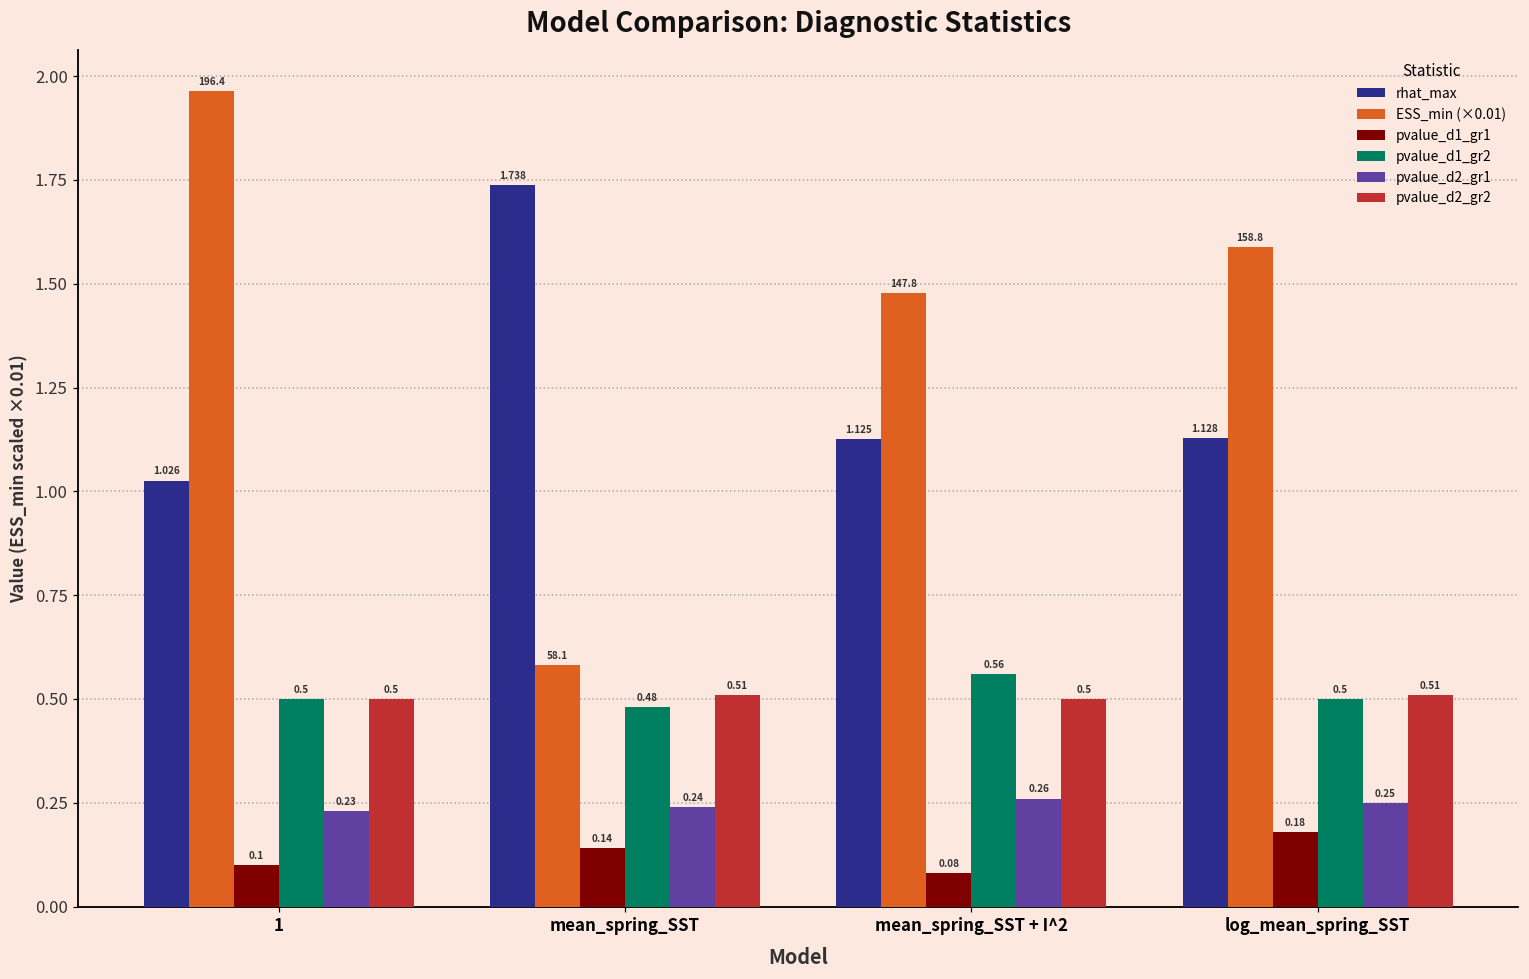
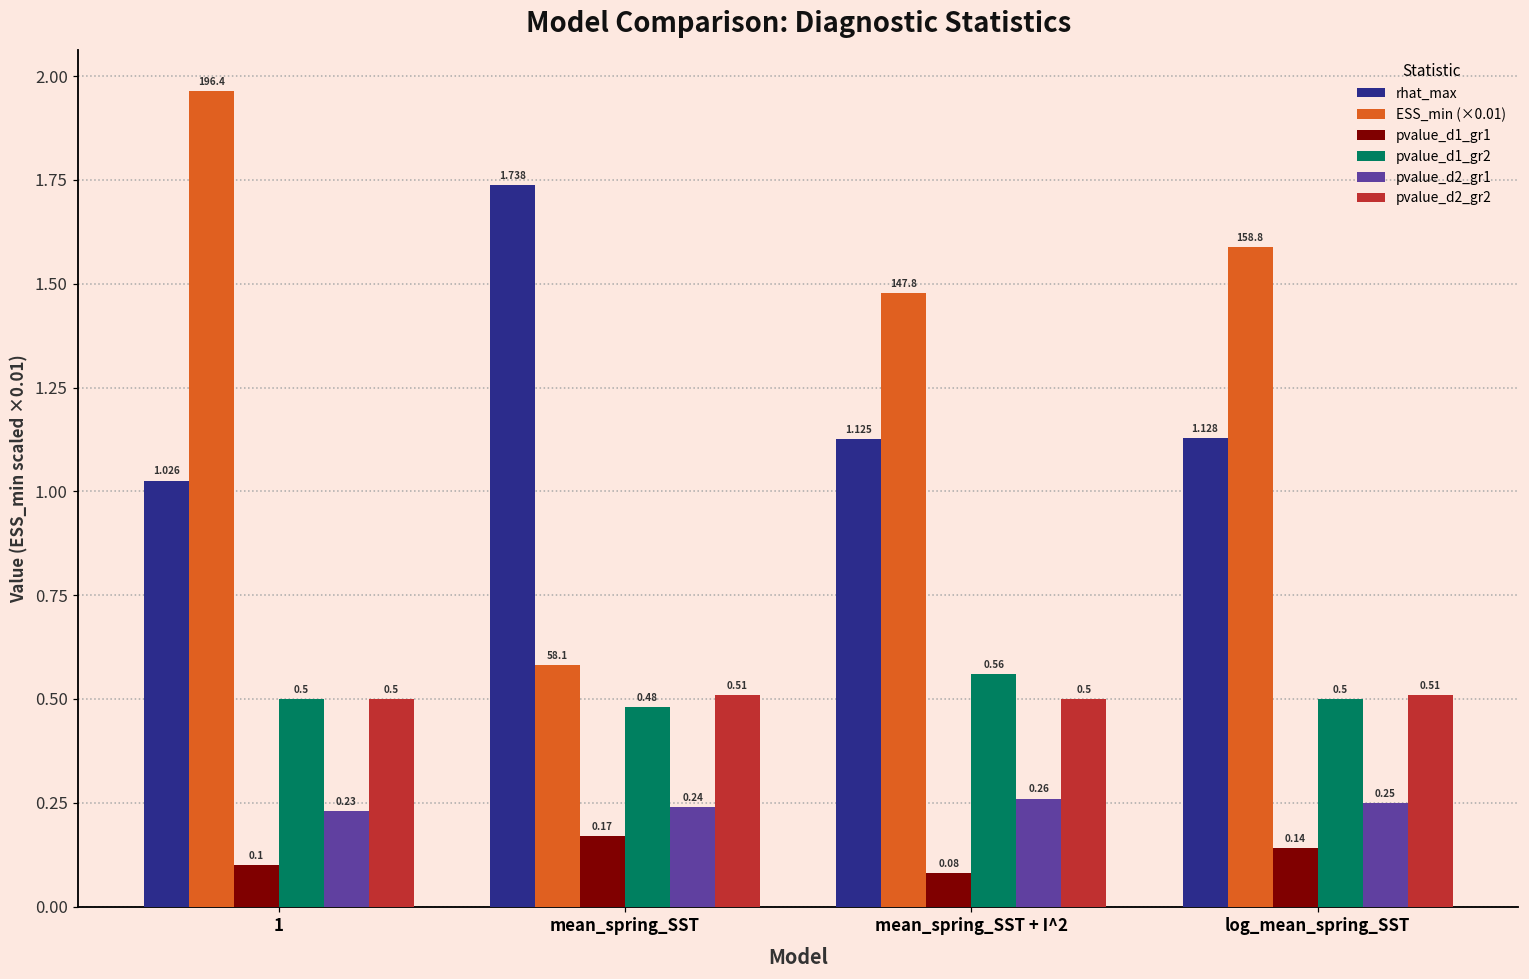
pvalue_d1_gr1, mean_spring_SST: 0.14 -> 0.17
pvalue_d1_gr1, log_mean_spring_SST: 0.18 -> 0.14
